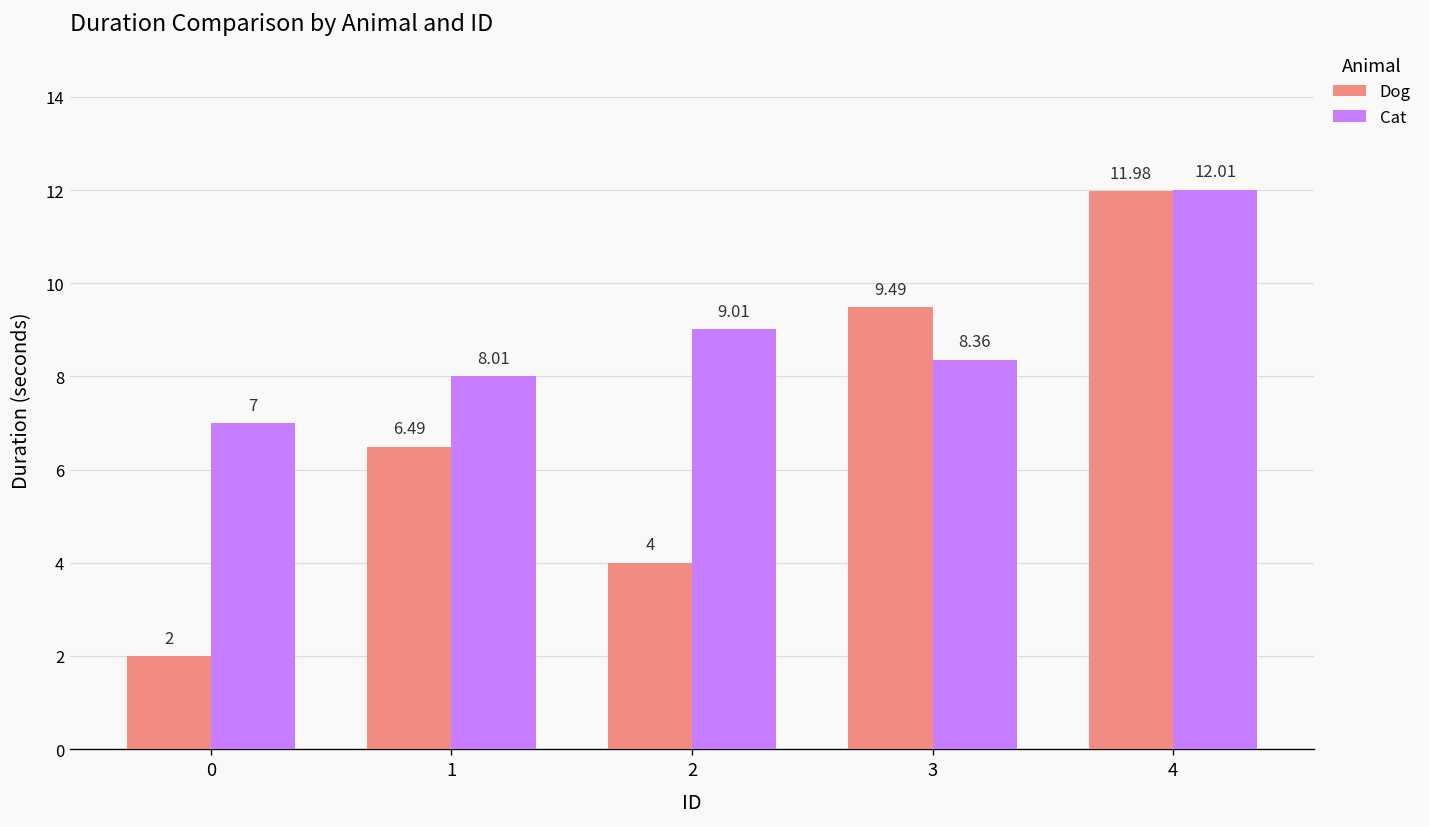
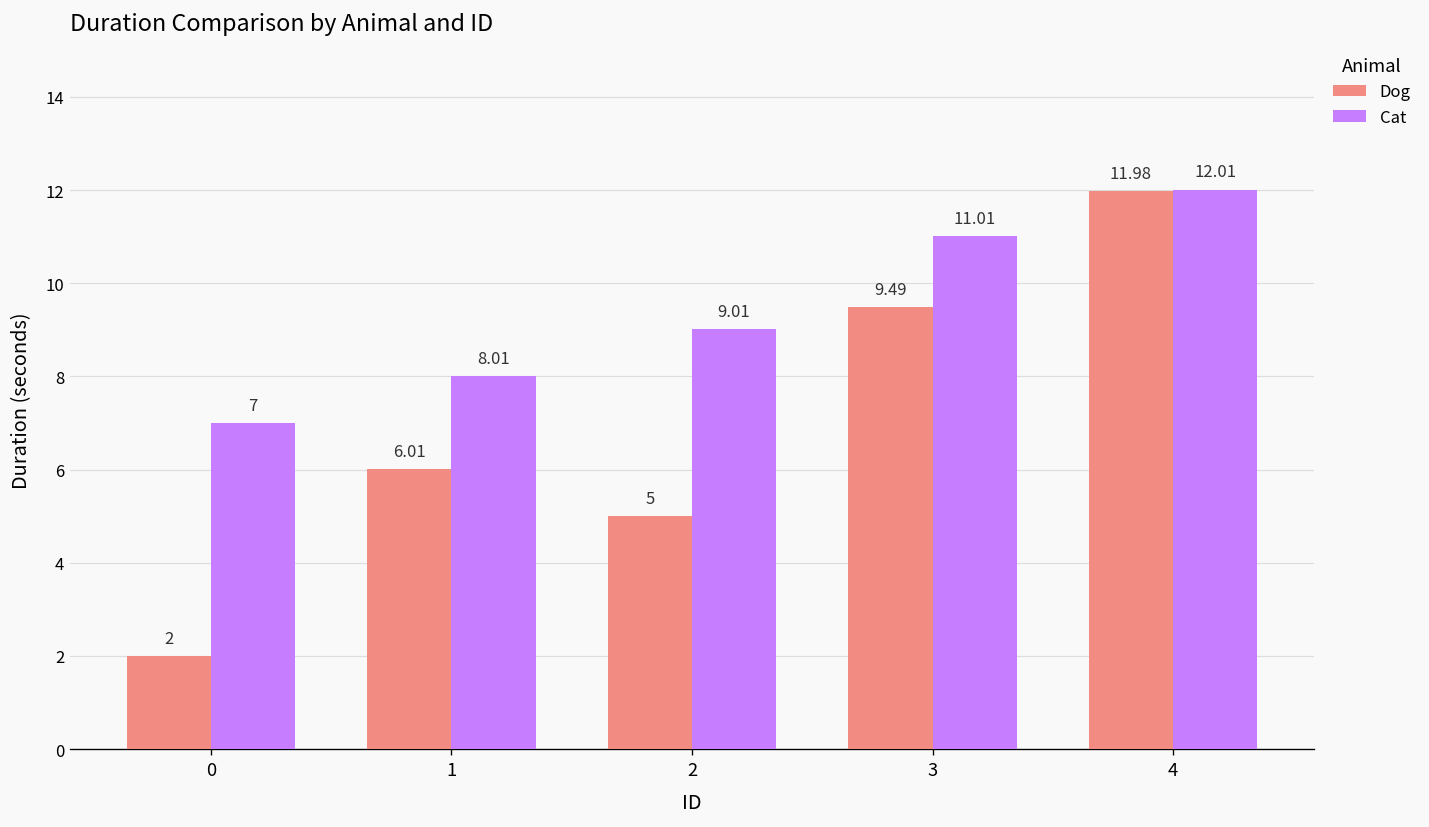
Dog, 1: 6.49 -> 6.01
Dog, 2: 4 -> 5
Cat, 3: 8.36 -> 11.01
